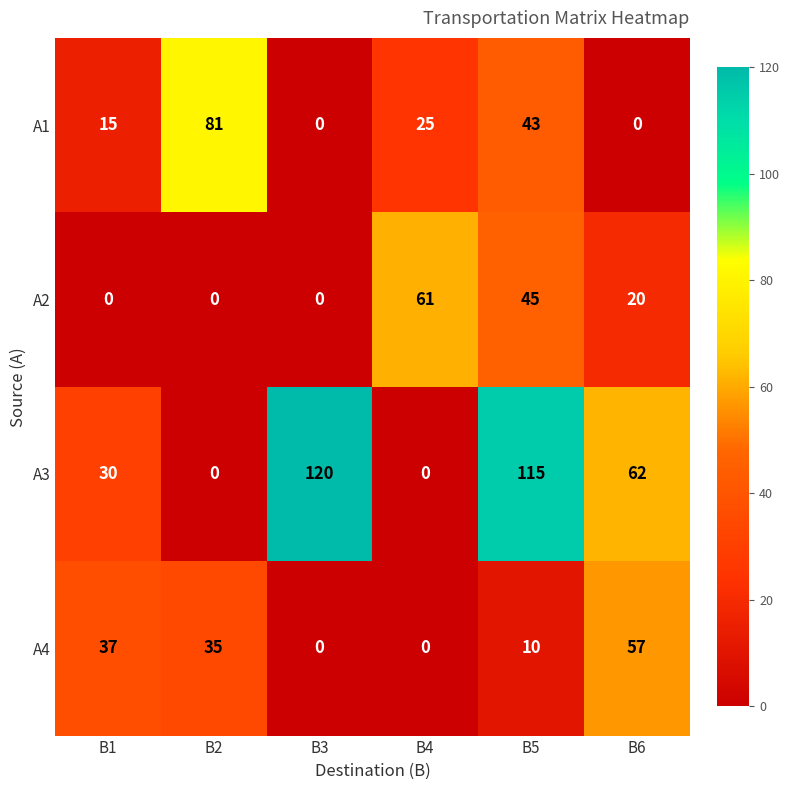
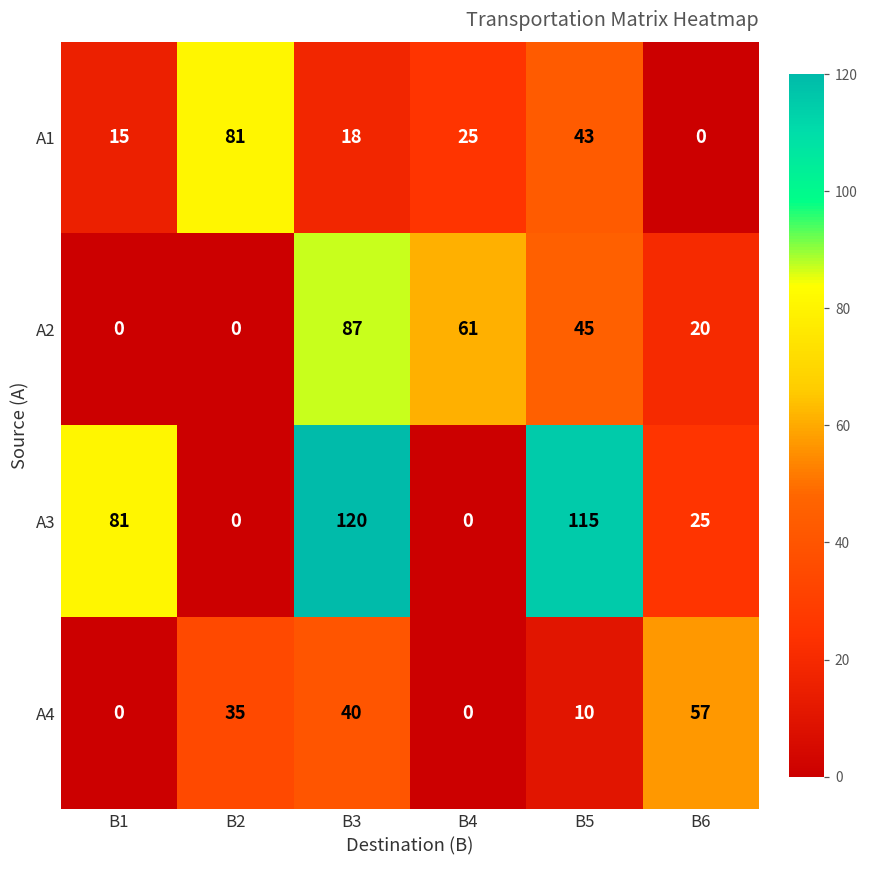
A1, B3: 0 -> 18
A2, B3: 0 -> 87
A3, B1: 30 -> 81
A3, B6: 62 -> 25
A4, B1: 37 -> 0
A4, B3: 0 -> 40
